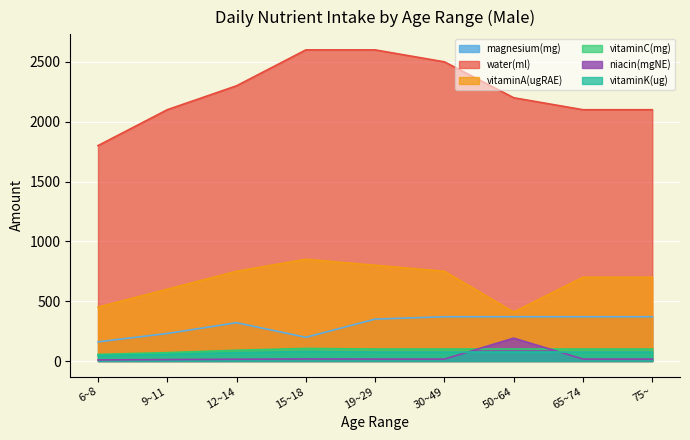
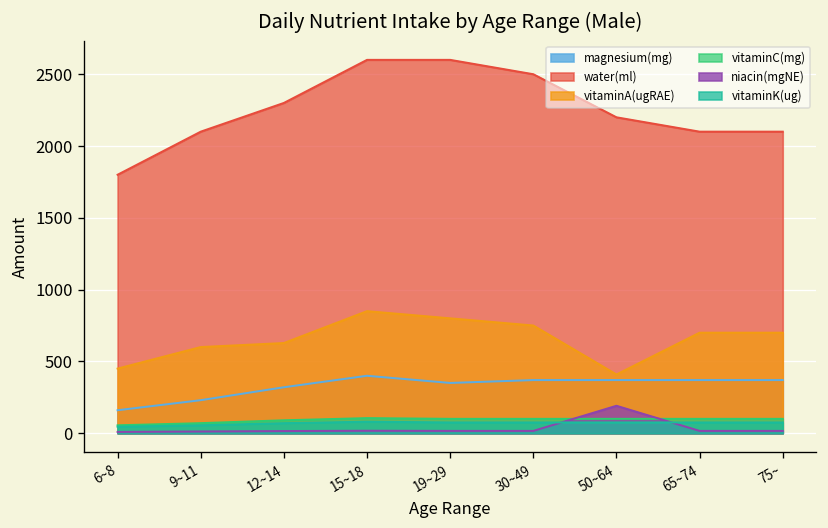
vitaminA(ugRAE), 12~14: 750 -> 630
magnesium(mg), 15~18: 200 -> 400
